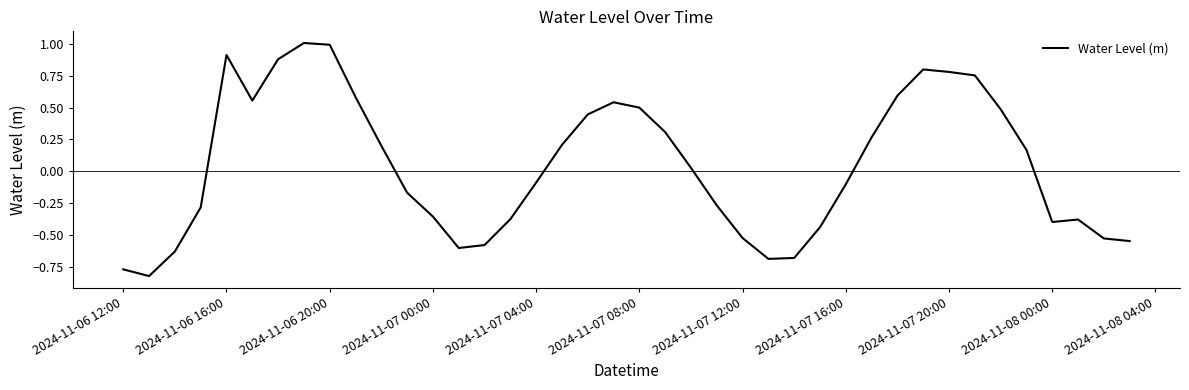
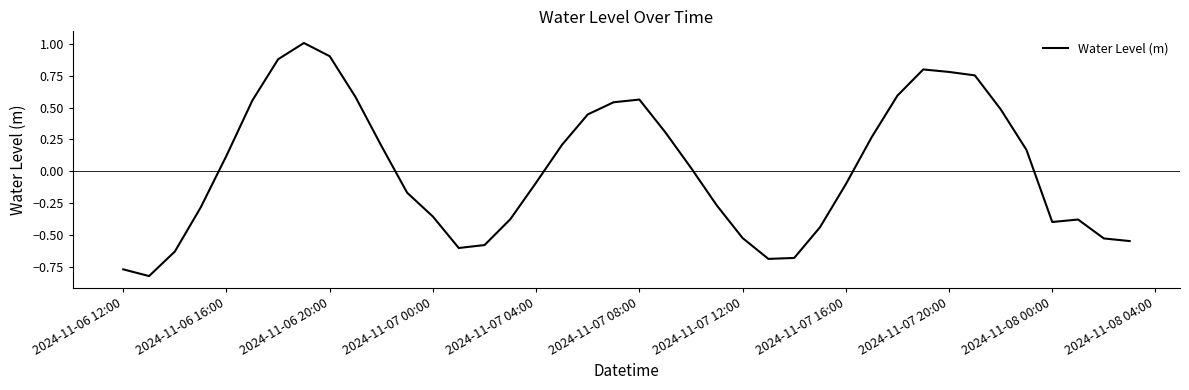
2024-11-06 16:00: 0.91 -> 0.12
2024-11-06 20:00: 0.99 -> 0.90
2024-11-07 08:00: 0.50 -> 0.56
